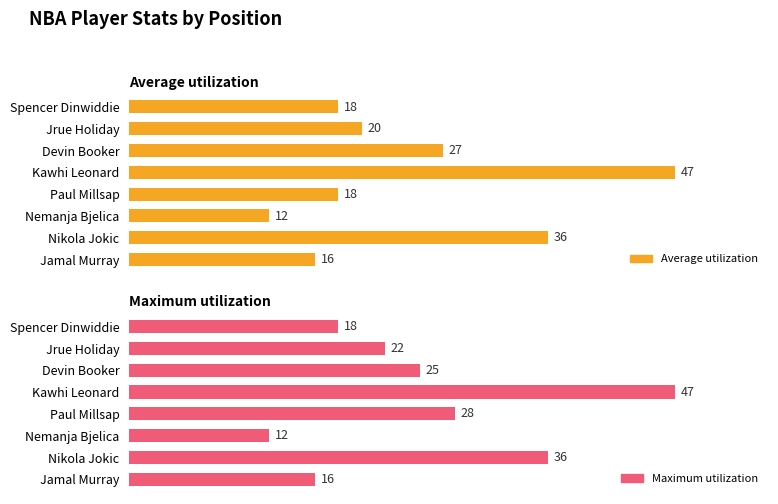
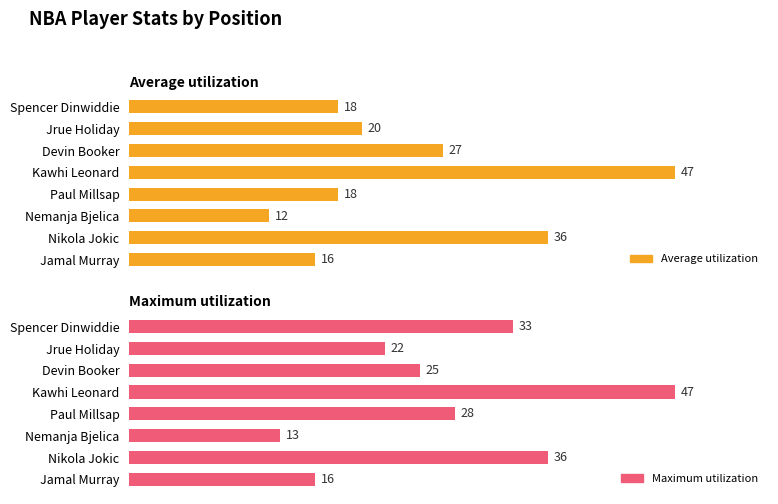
Maximum utilization, Spencer Dinwiddie: 18 -> 33
Maximum utilization, Nemanja Bjelica: 12 -> 13
